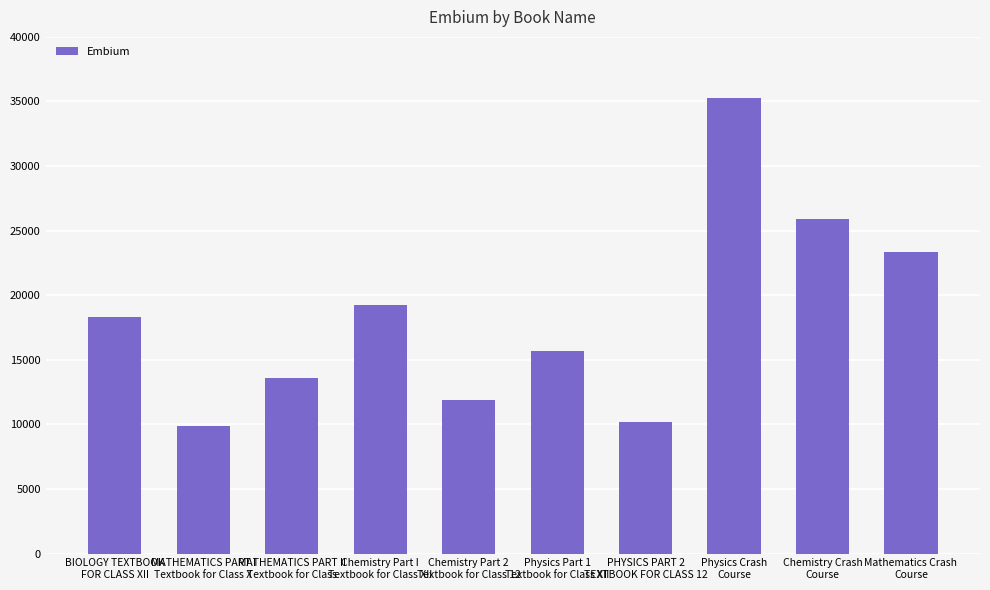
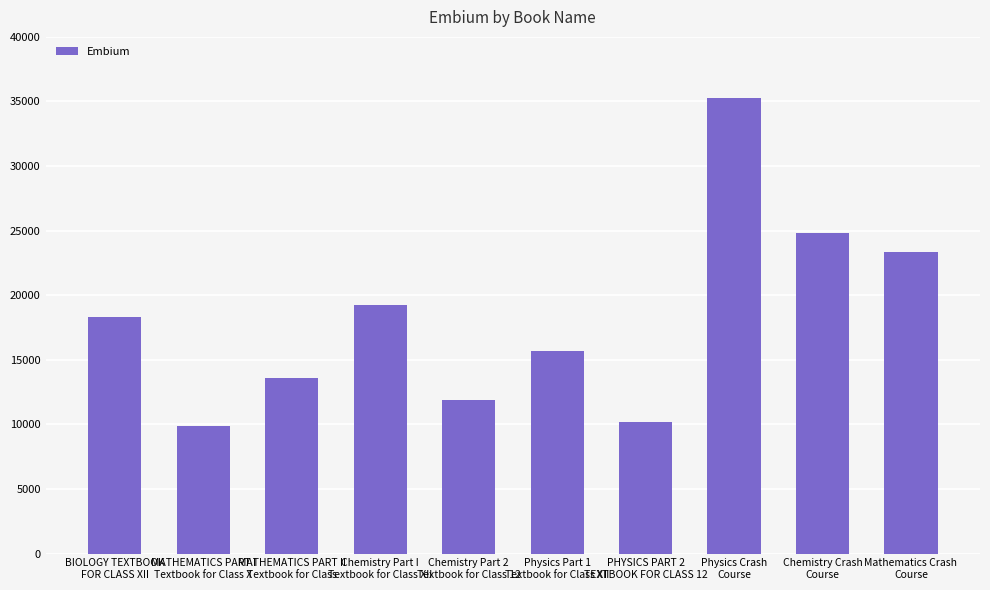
Chemistry Crash Course: 25900 -> 24800
